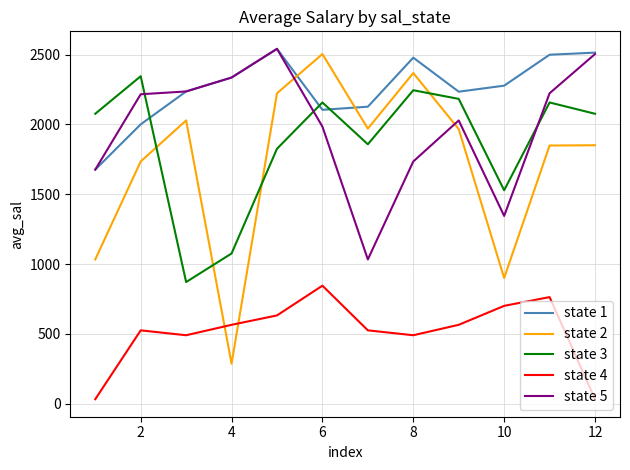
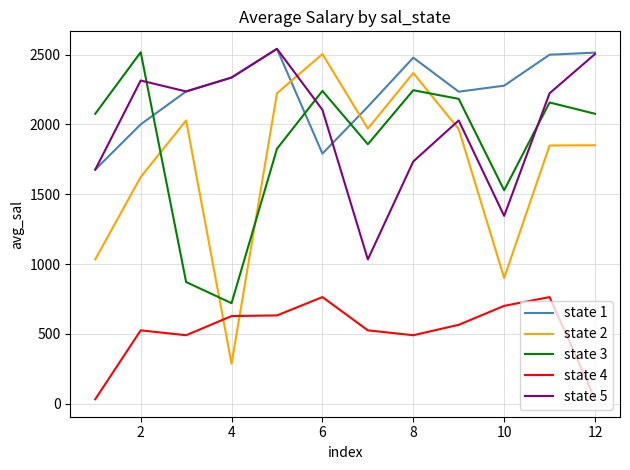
state 2, 2: 1740 -> 1620
state 3, 2: 2350 -> 2520
state 5, 2: 2220 -> 2310
state 3, 4: 1080 -> 720
state 4, 4: 570 -> 630
state 1, 6: 2110 -> 1790
state 3, 6: 2160 -> 2240
state 4, 6: 850 -> 760
state 5, 6: 1980 -> 2110
